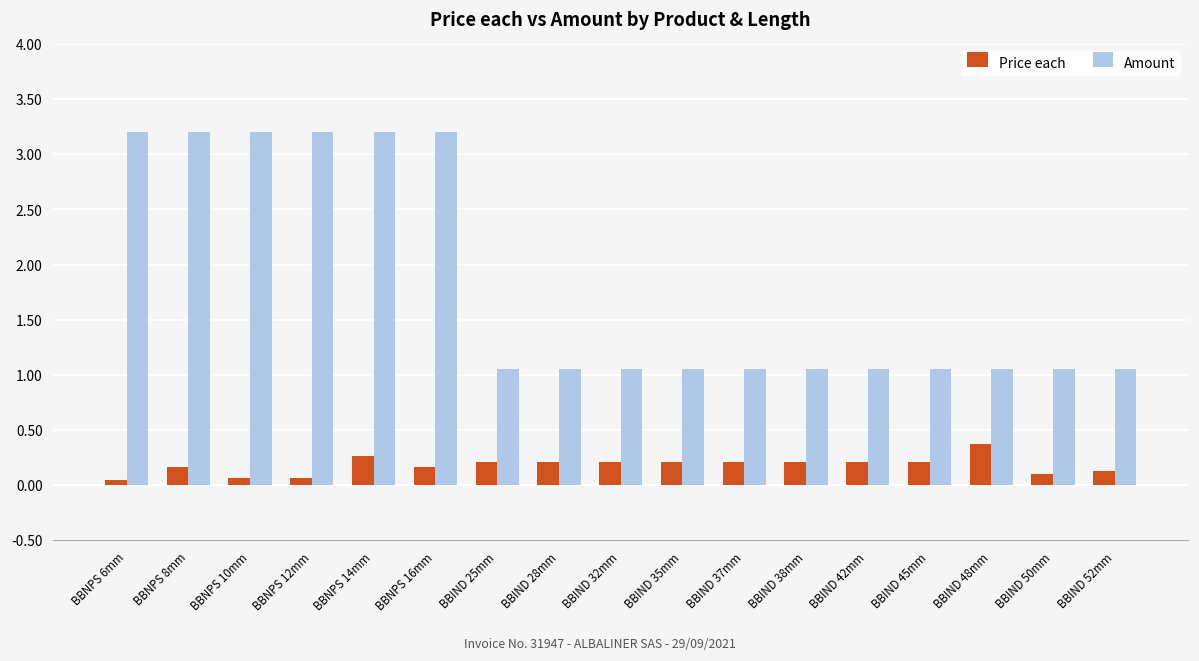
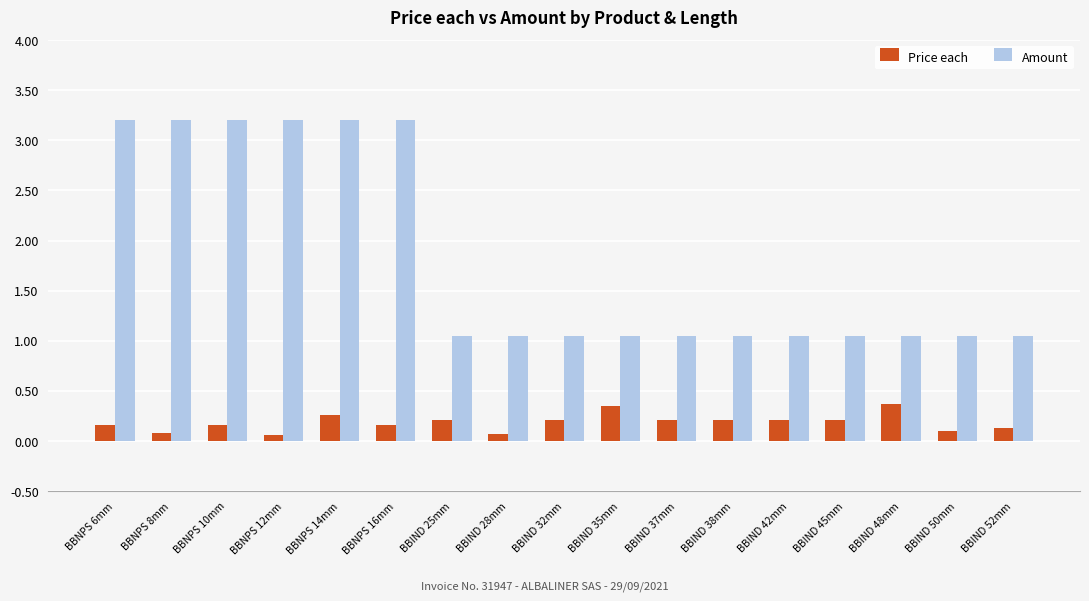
Price each, BBNPS 6mm: 0.05 -> 0.16
Price each, BBNPS 8mm: 0.16 -> 0.08
Price each, BBNPS 10mm: 0.06 -> 0.16
Price each, BBIND 28mm: 0.21 -> 0.07
Price each, BBIND 35mm: 0.21 -> 0.35
